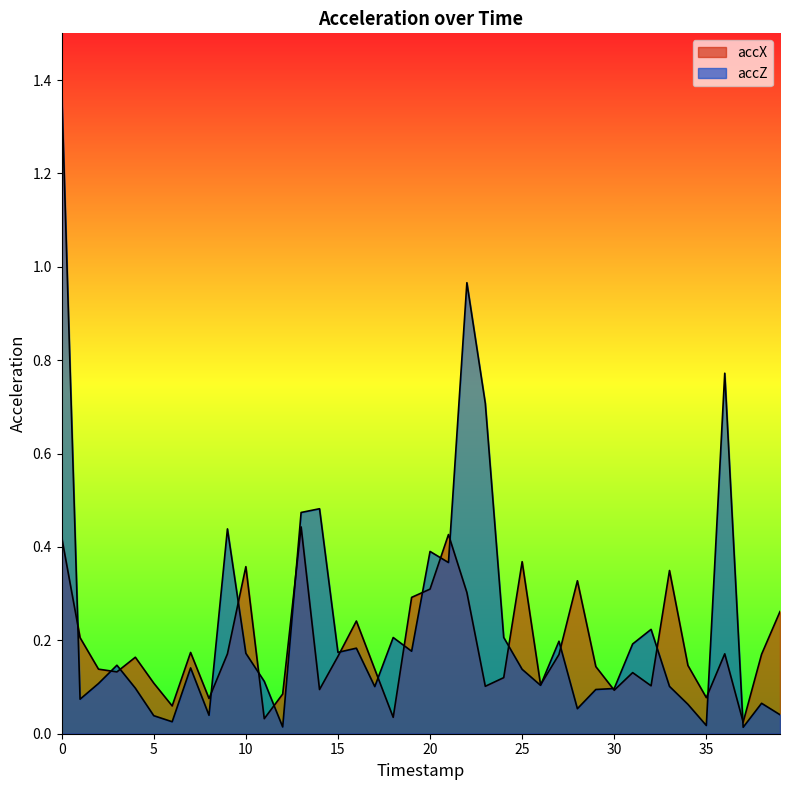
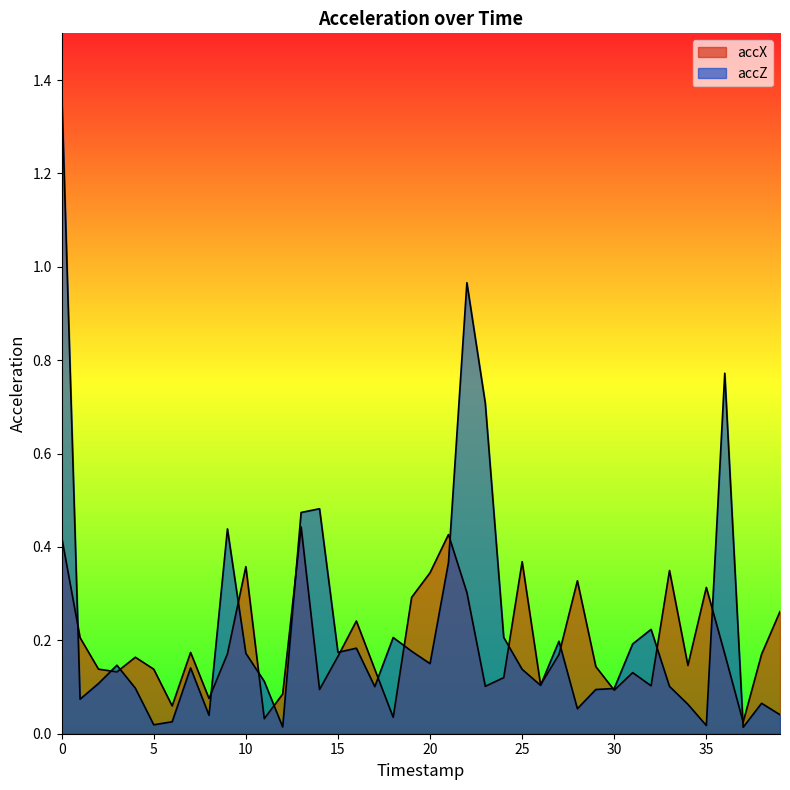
accX, 5: 0.11 -> 0.14
accZ, 5: 0.04 -> 0.02
accX, 20: 0.31 -> 0.34
accZ, 20: 0.39 -> 0.15
accX, 35: 0.08 -> 0.31
